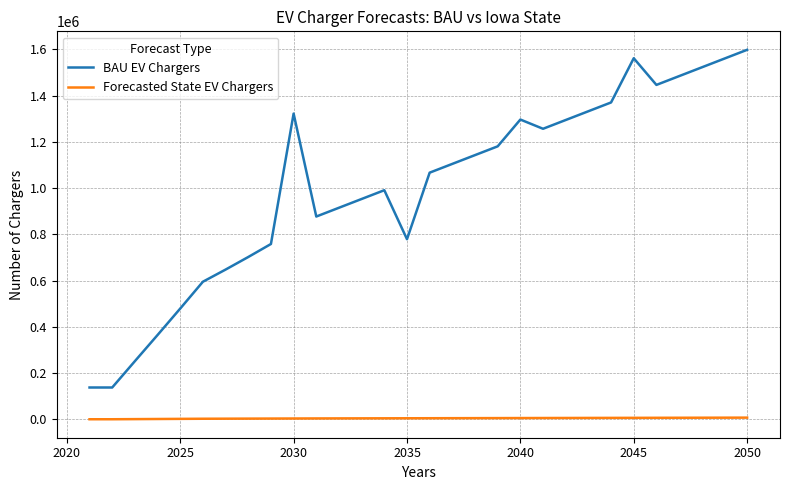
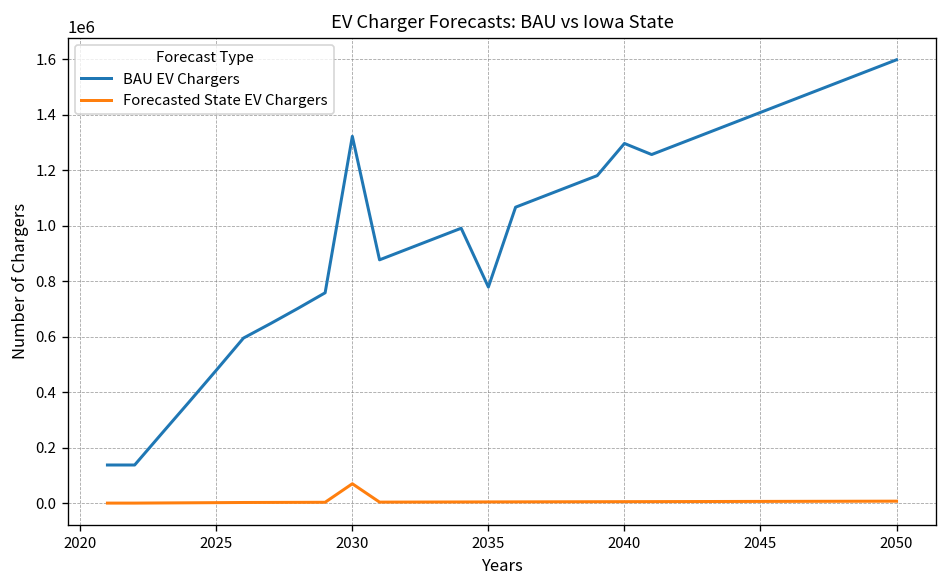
Forecasted State EV Chargers, 2030: 0 -> 70000
BAU EV Chargers, 2045: 1560000 -> 1410000
